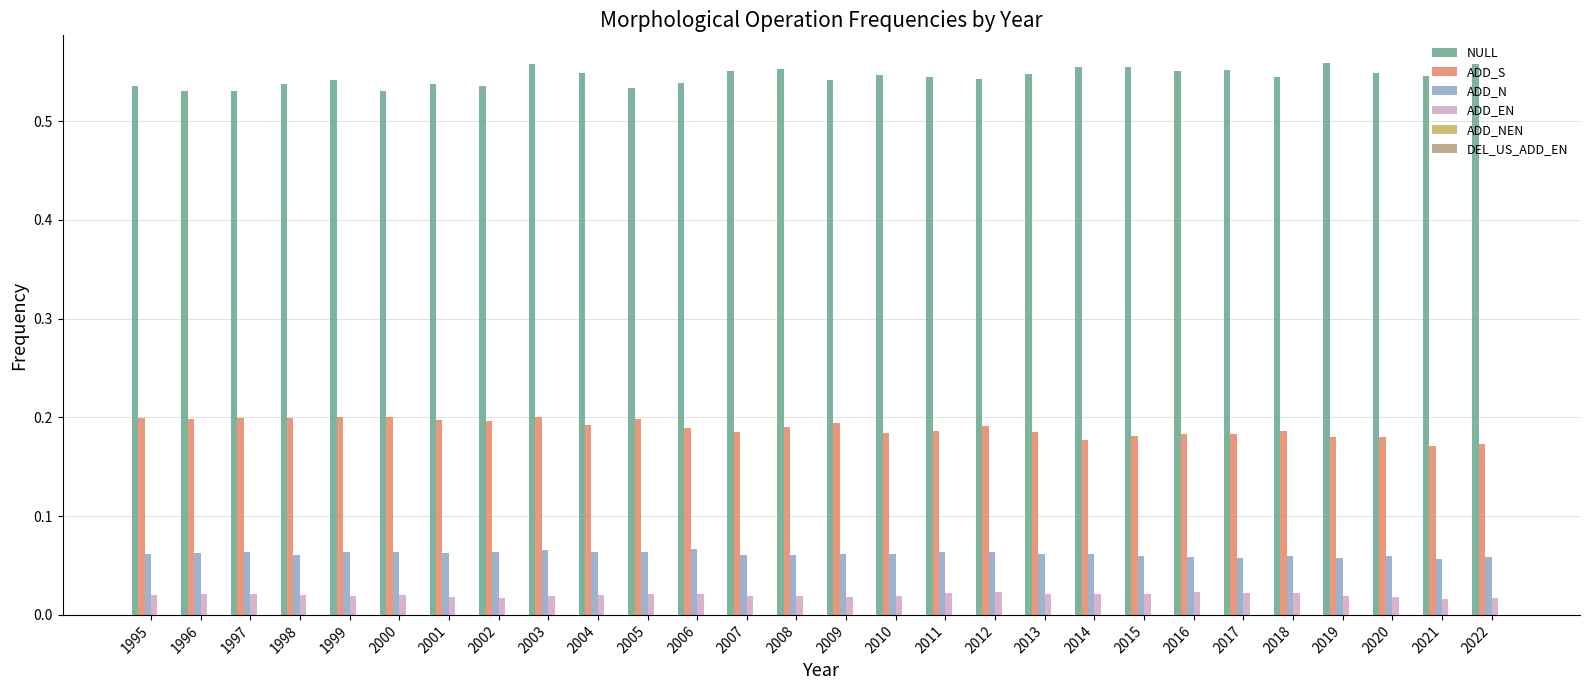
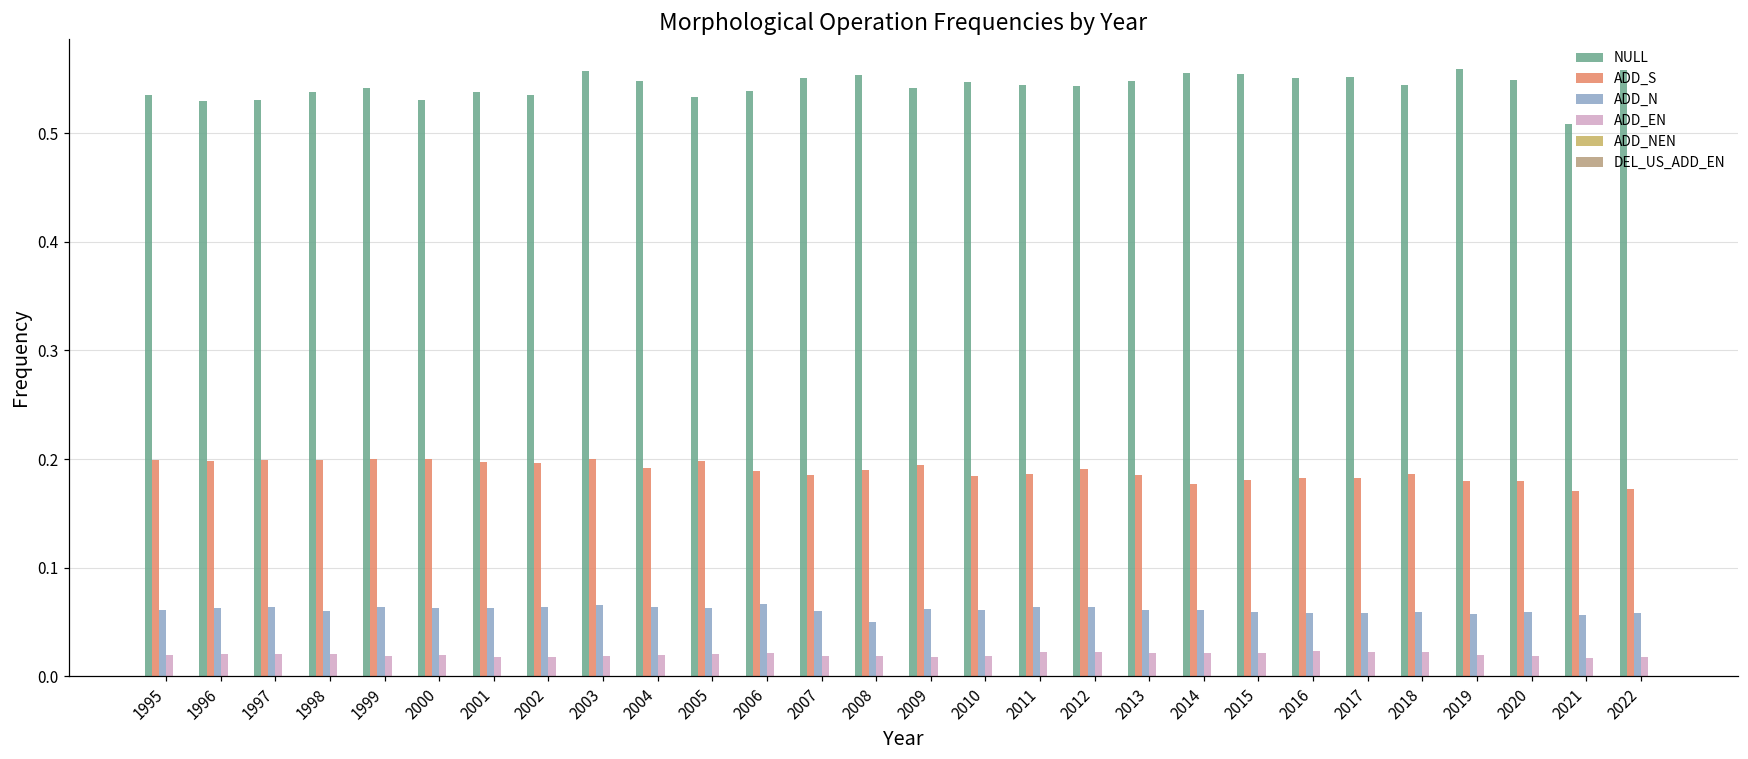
ADD_N, 2008: 0.06 -> 0.05
NULL, 2021: 0.55 -> 0.51
